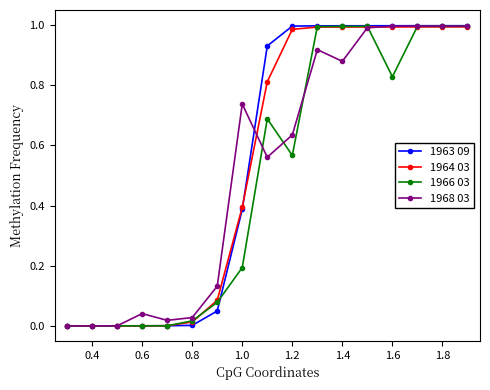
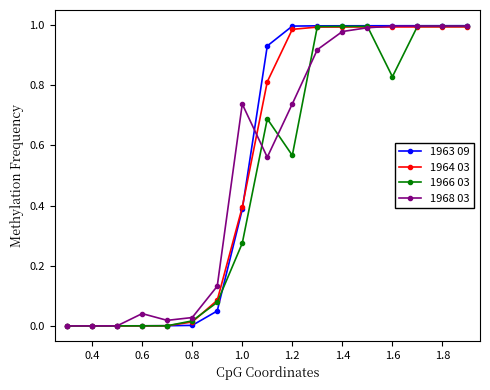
1966 03, 1.0: 0.19 -> 0.27
1968 03, 1.2: 0.63 -> 0.74
1968 03, 1.4: 0.88 -> 0.98
